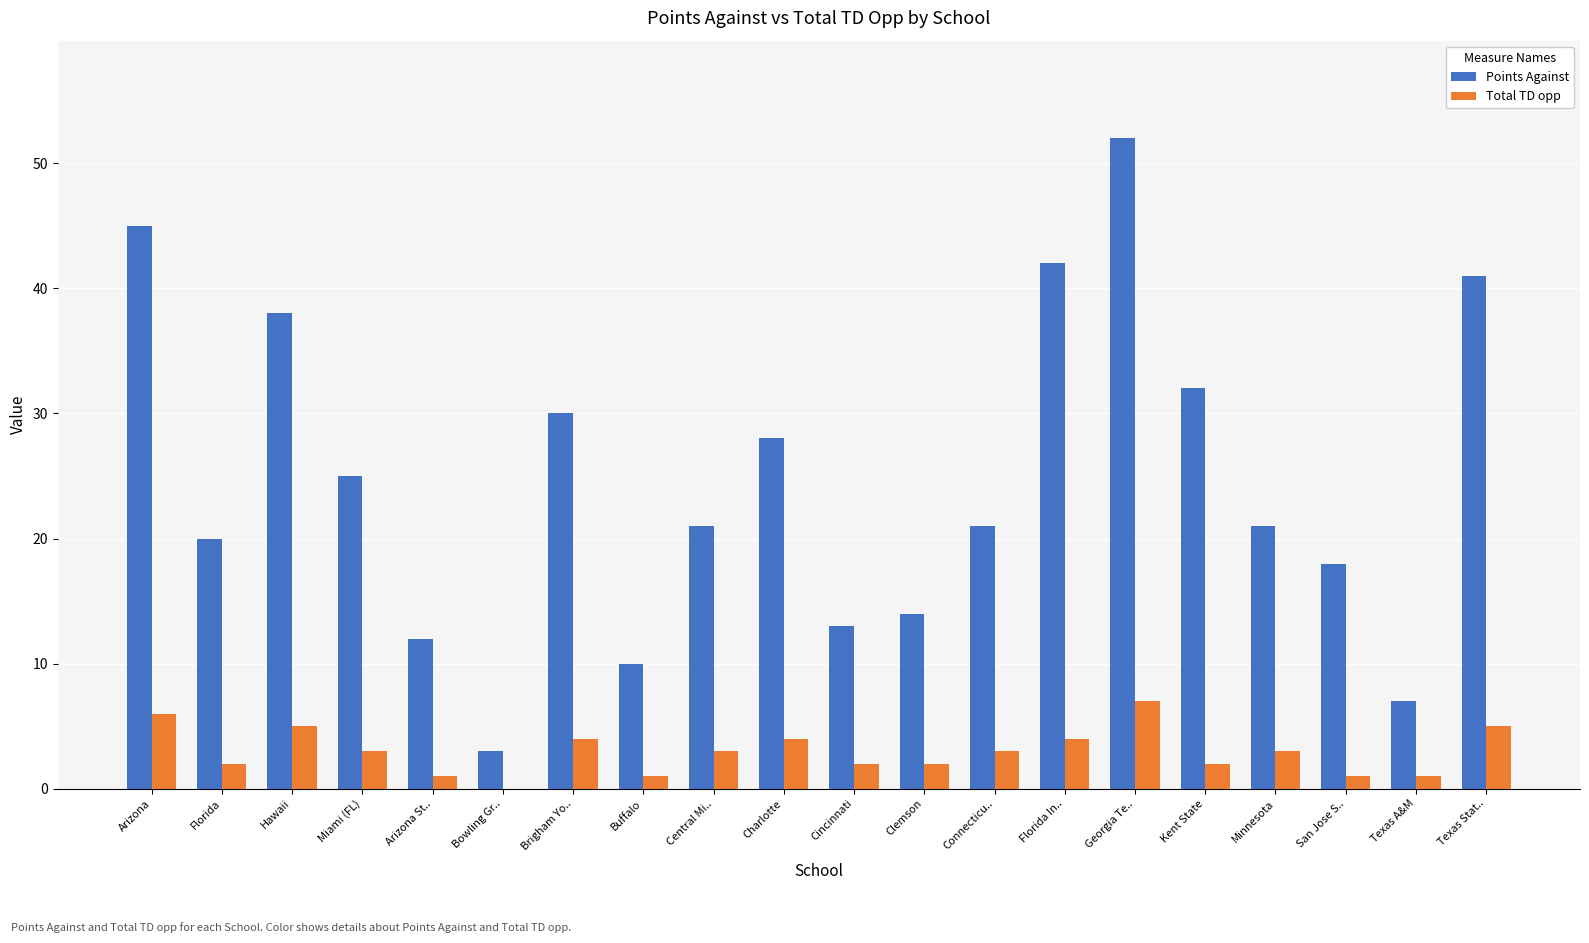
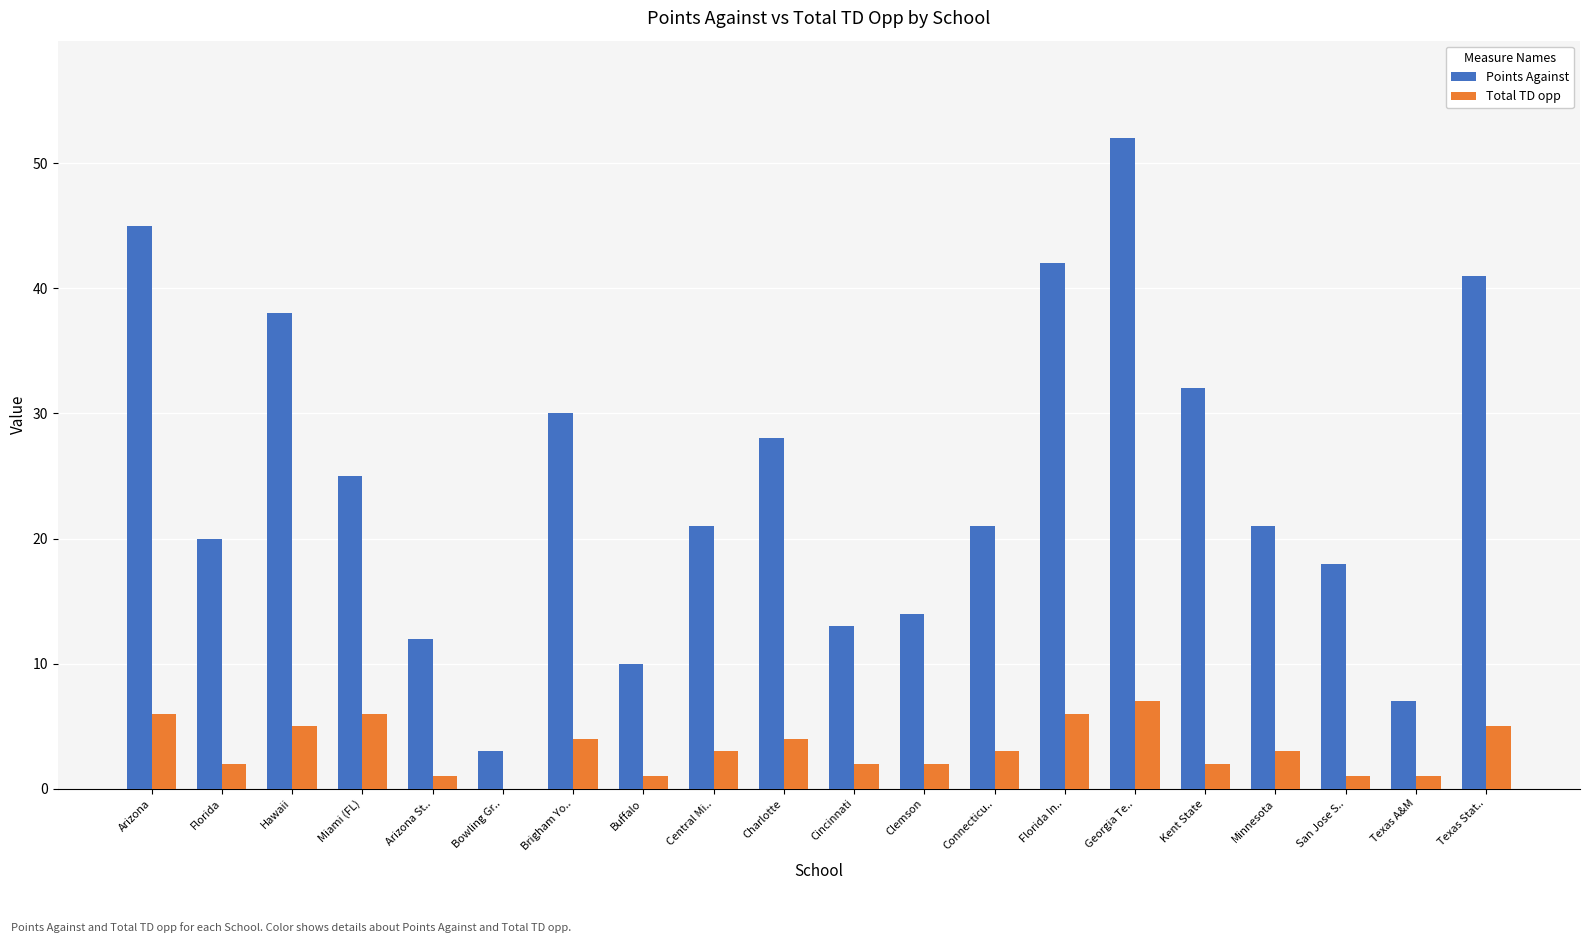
Total TD opp, Miami (FL): 3 -> 6
Total TD opp, Florida In..: 4 -> 6
